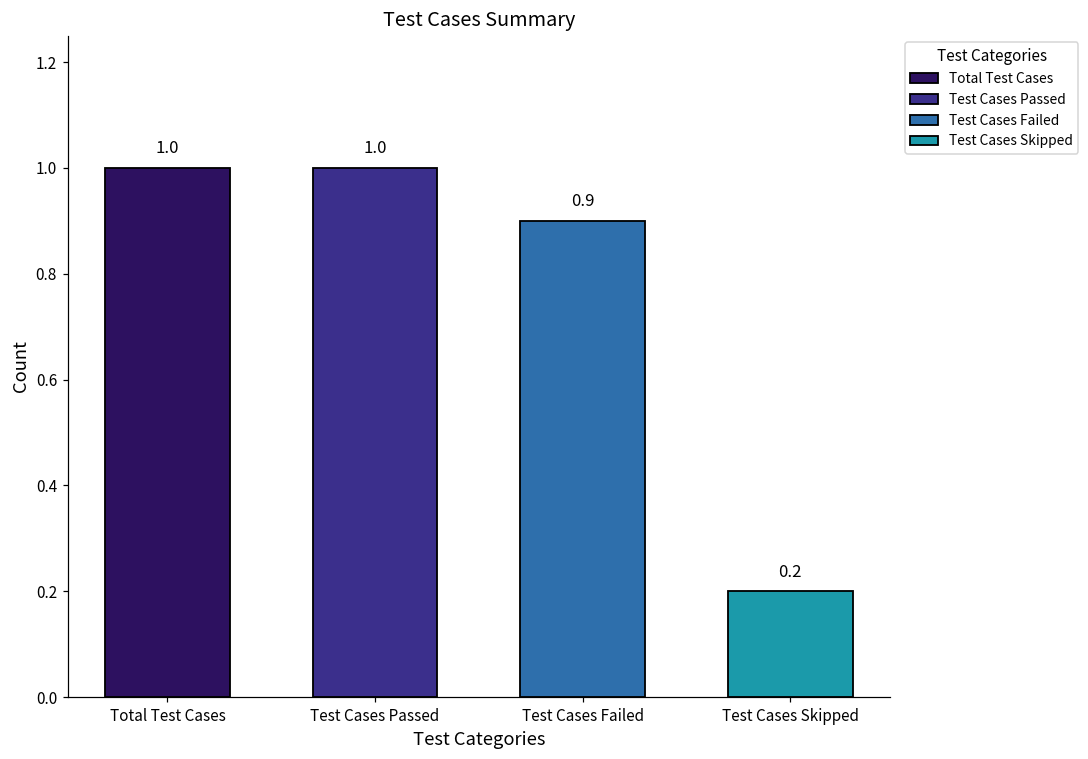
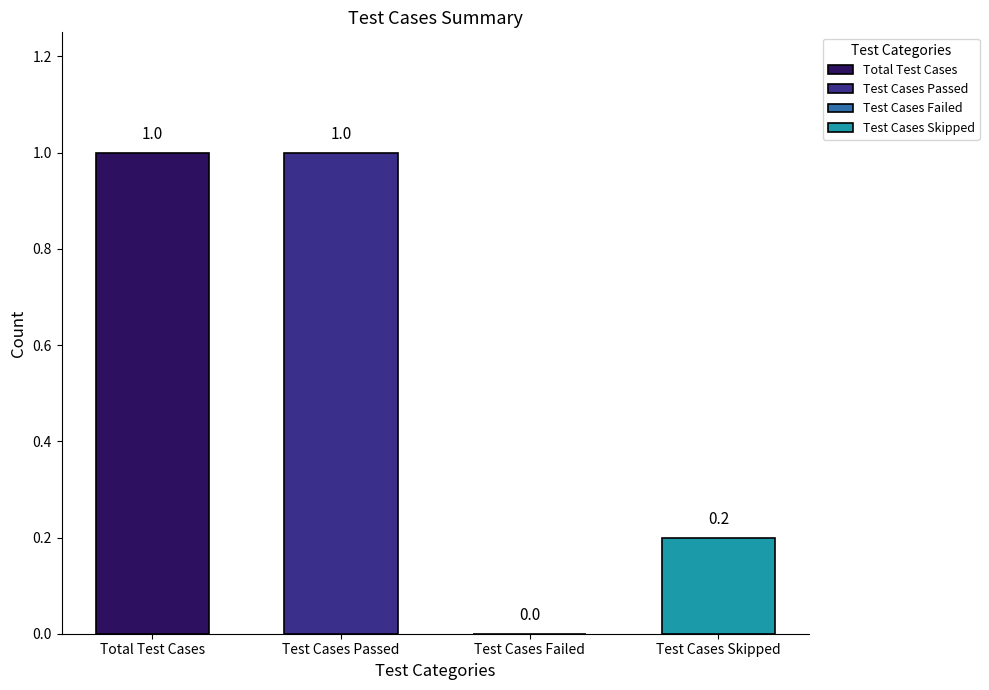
Test Cases Failed: 0.9 -> 0.0
